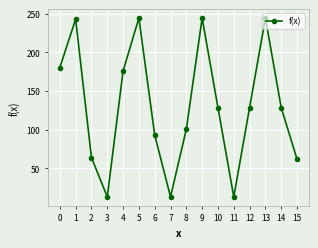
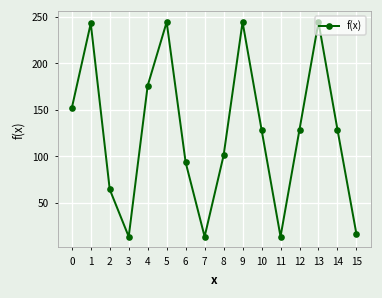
0: 180 -> 150
15: 60 -> 20
